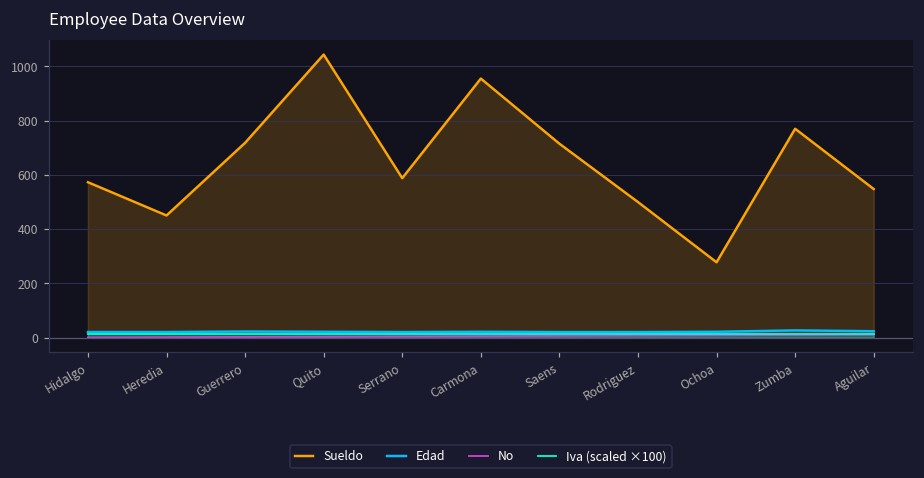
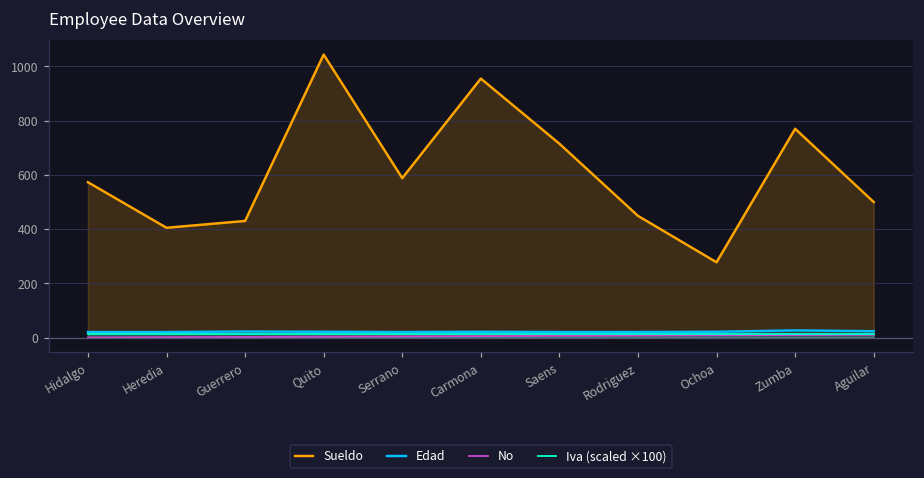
Sueldo, Heredia: 450 -> 410
Sueldo, Guerrero: 720 -> 430
Sueldo, Rodriguez: 500 -> 450
Sueldo, Aguilar: 550 -> 500
